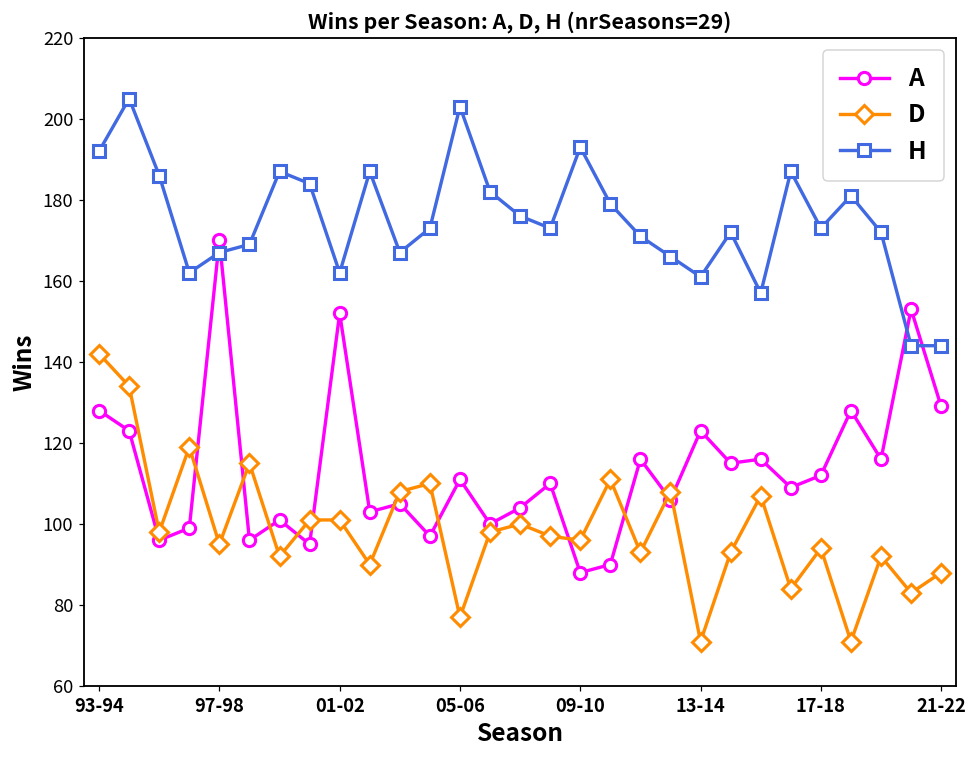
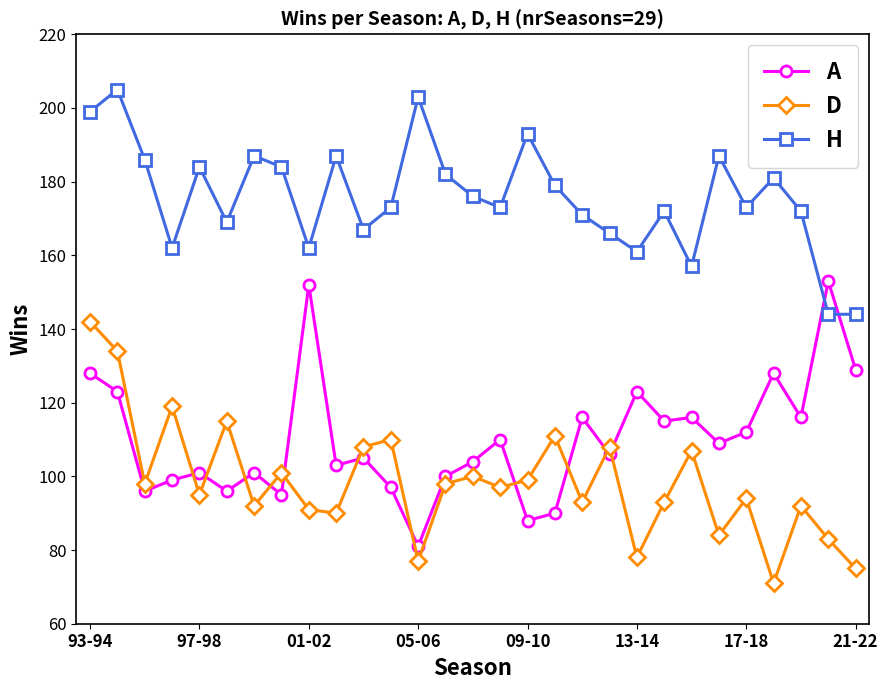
H, 93-94: 192 -> 199
A, 97-98: 170 -> 101
H, 97-98: 167 -> 184
D, 01-02: 101 -> 91
A, 05-06: 111 -> 81
D, 09-10: 96 -> 99
D, 13-14: 71 -> 78
D, 21-22: 88 -> 75
